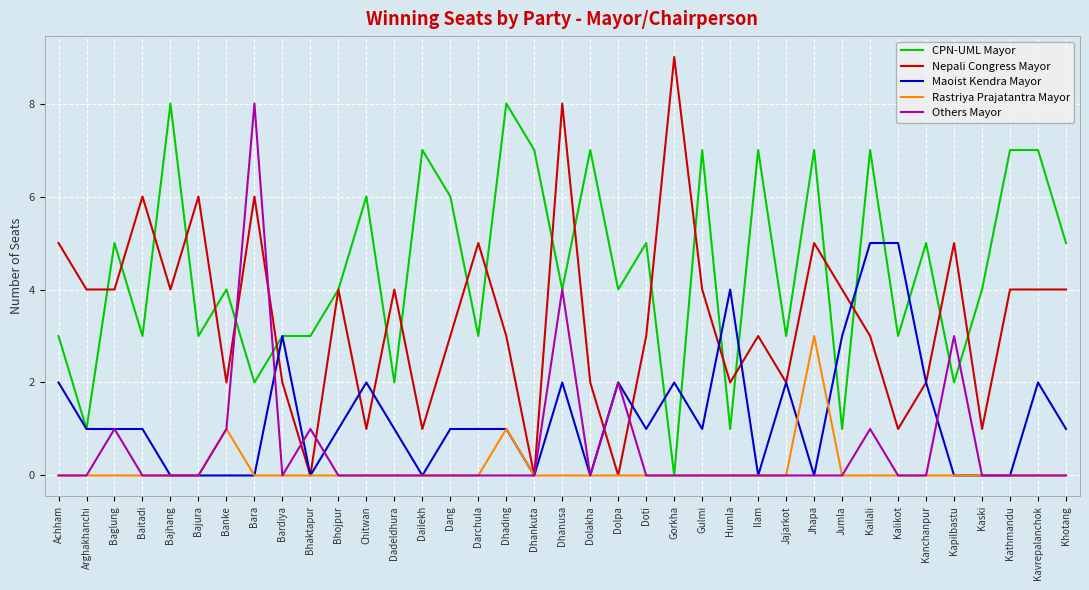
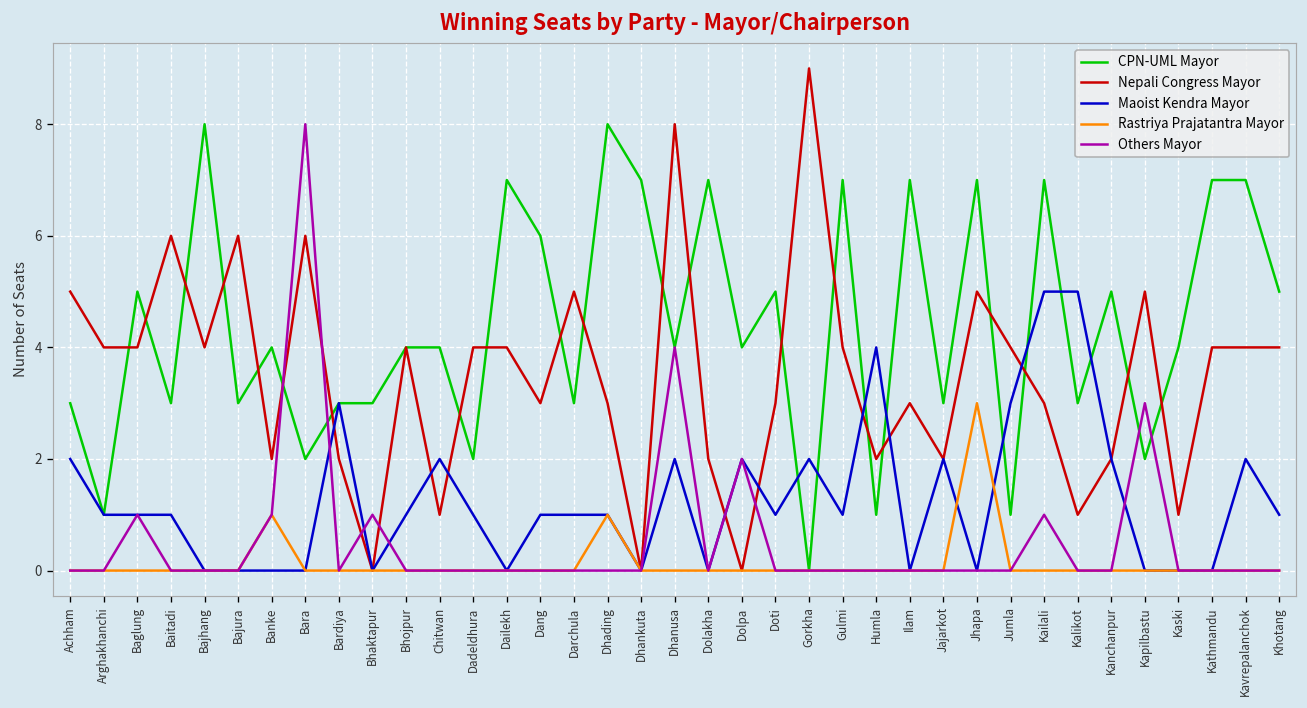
CPN-UML Mayor, Chitwan: 6 -> 4
Nepali Congress Mayor, Dailekh: 1 -> 4
